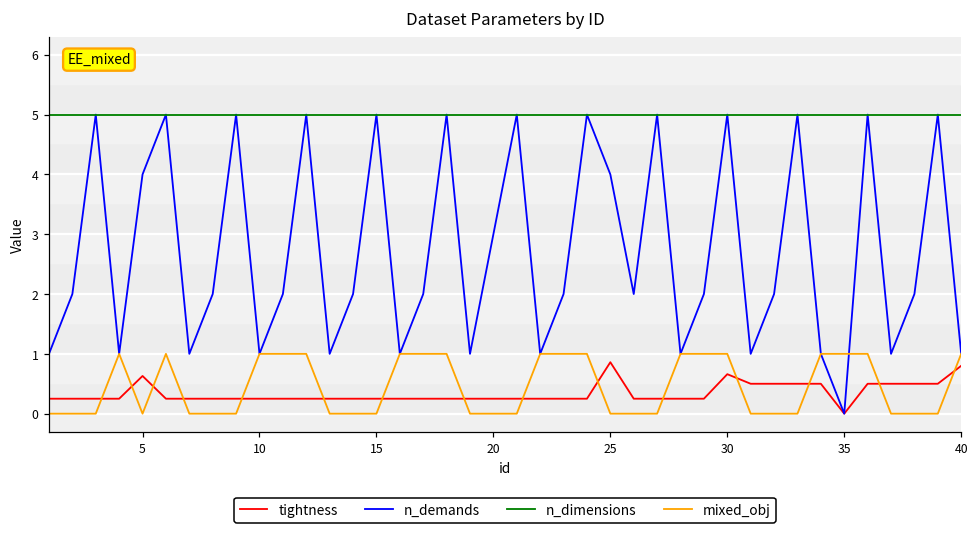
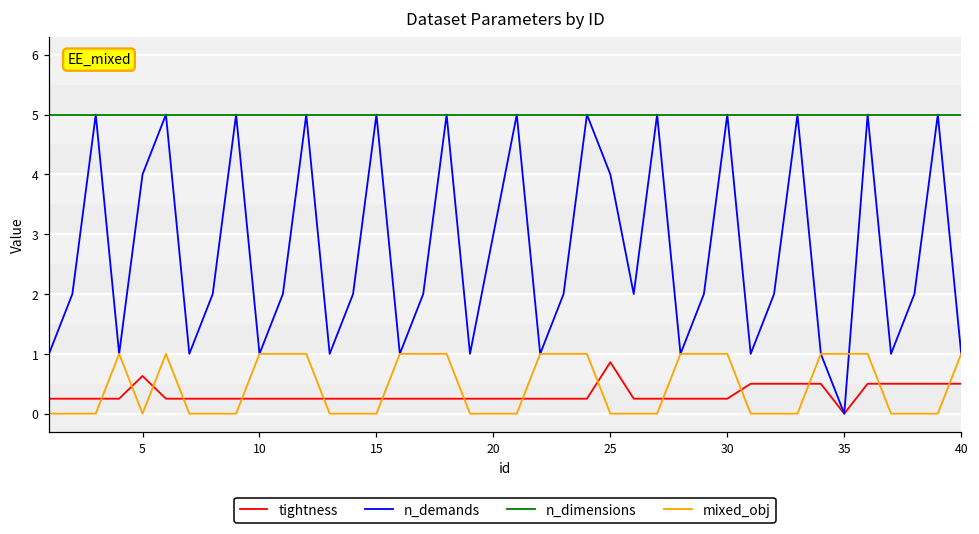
tightness, 30: 0.7 -> 0.3
tightness, 40: 0.8 -> 0.5
